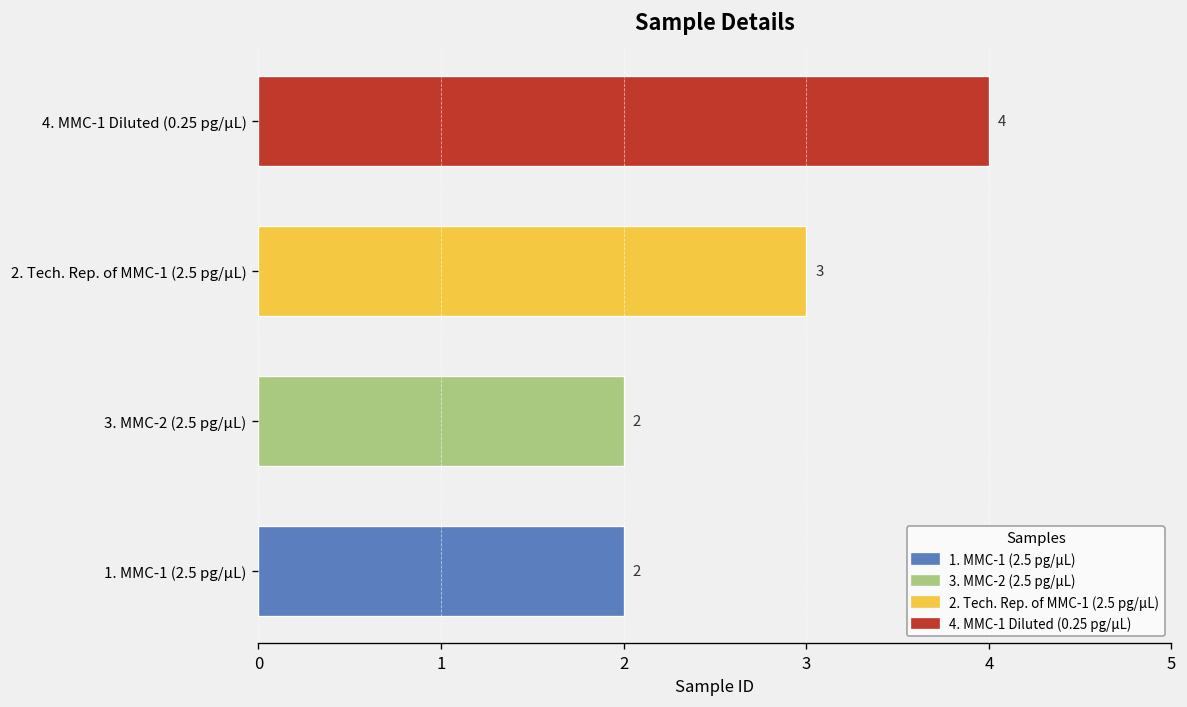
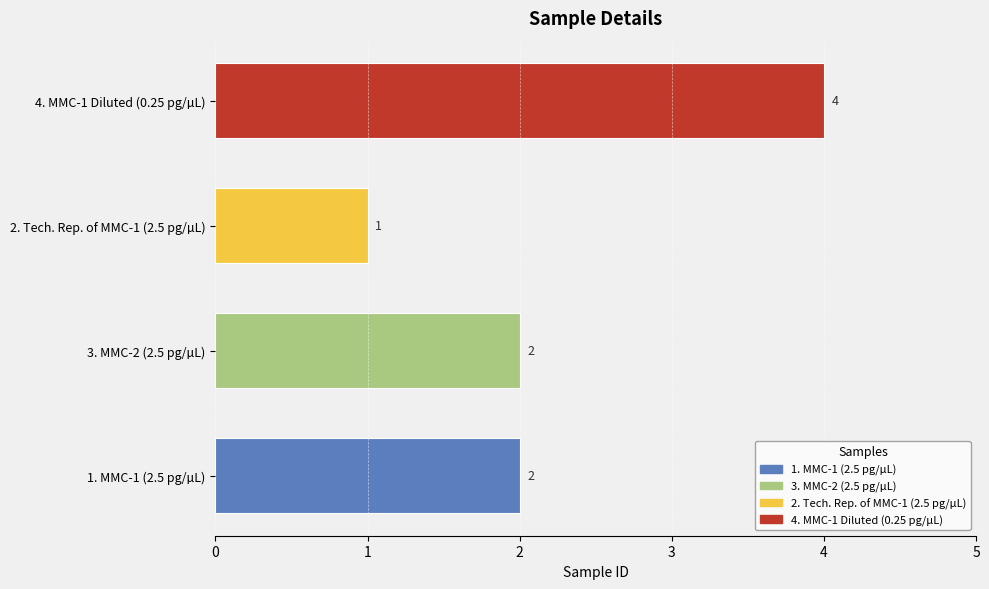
2. Tech. Rep. of MMC-1 (2.5 pg/µL): 3 -> 1
